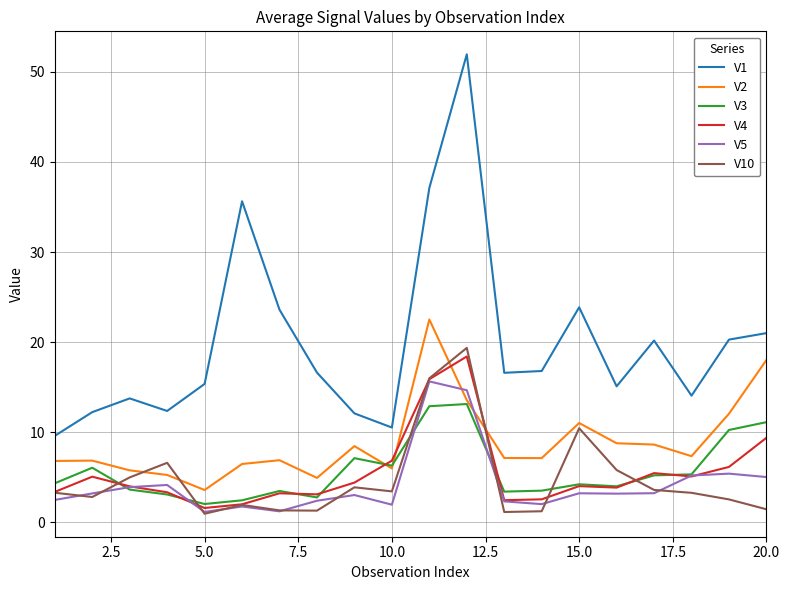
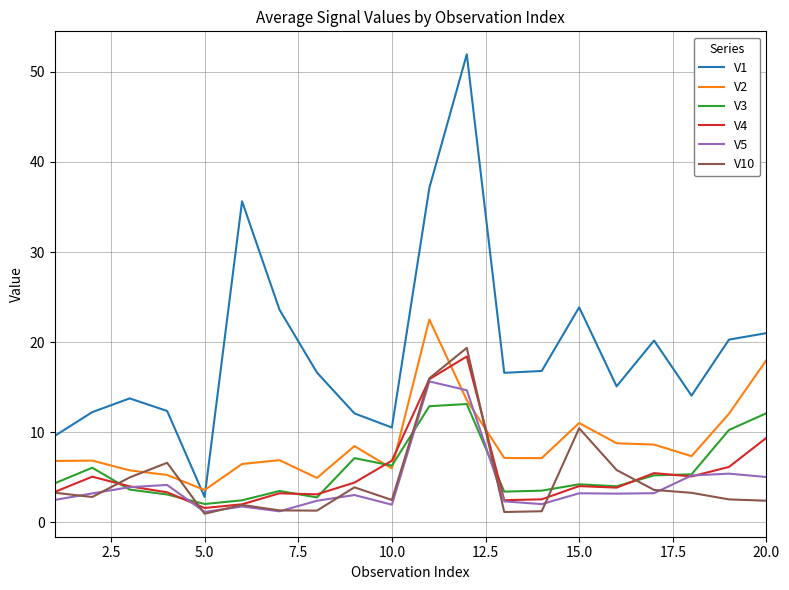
V1, 5.0: 15 -> 3
V10, 10.0: 3 -> 2
V3, 20.0: 11 -> 12
V10, 20.0: 1 -> 2
